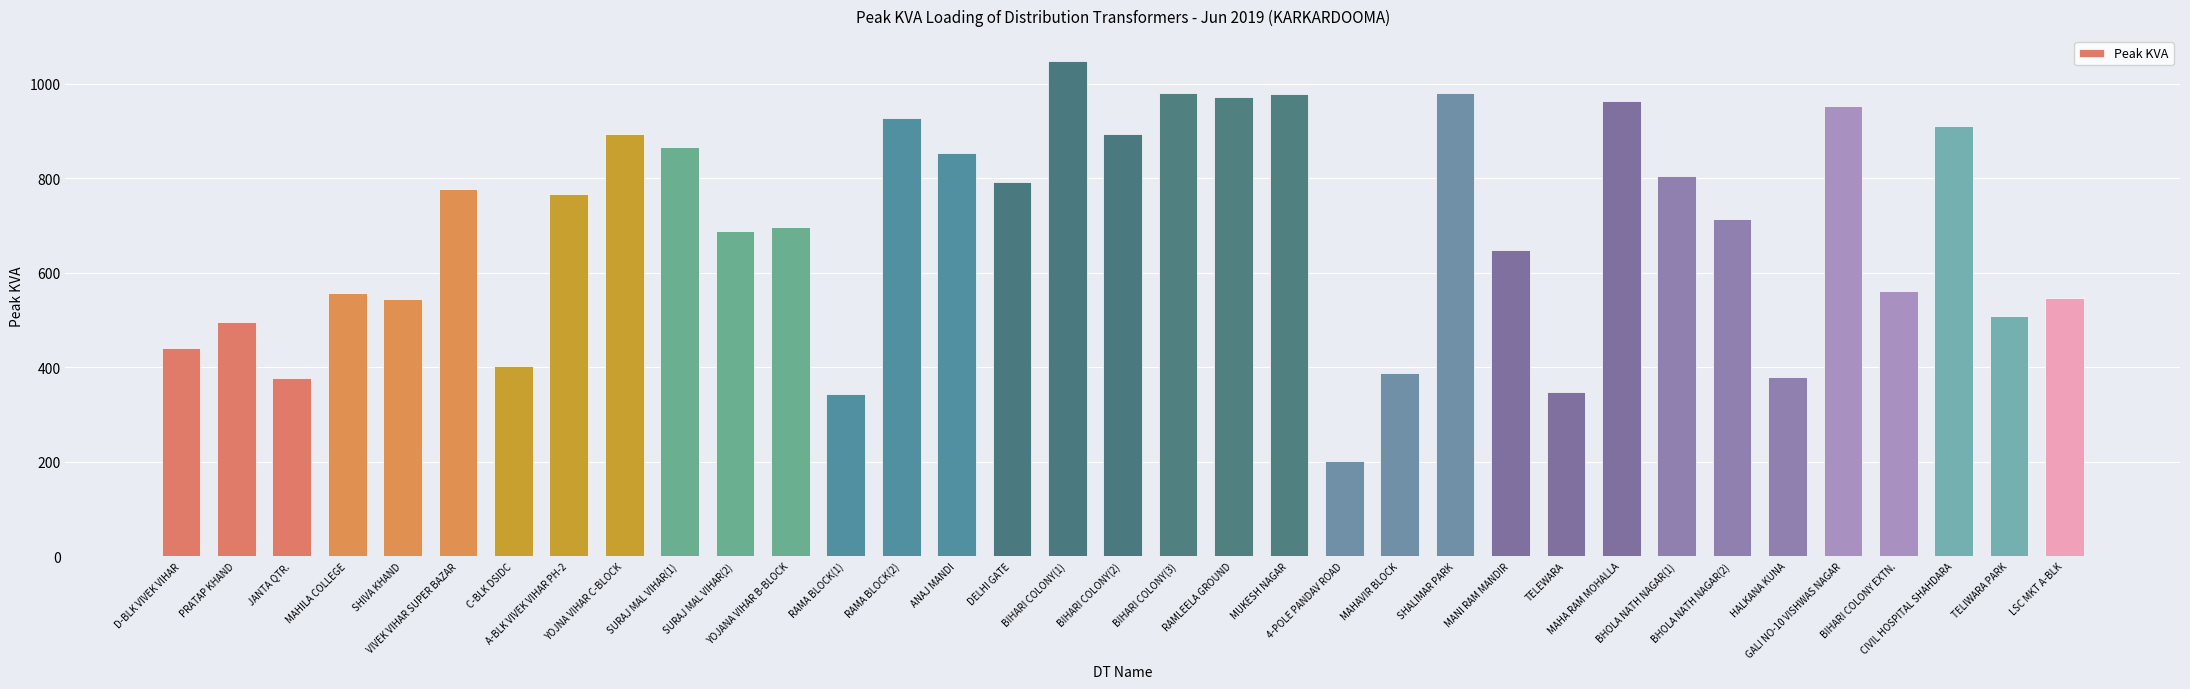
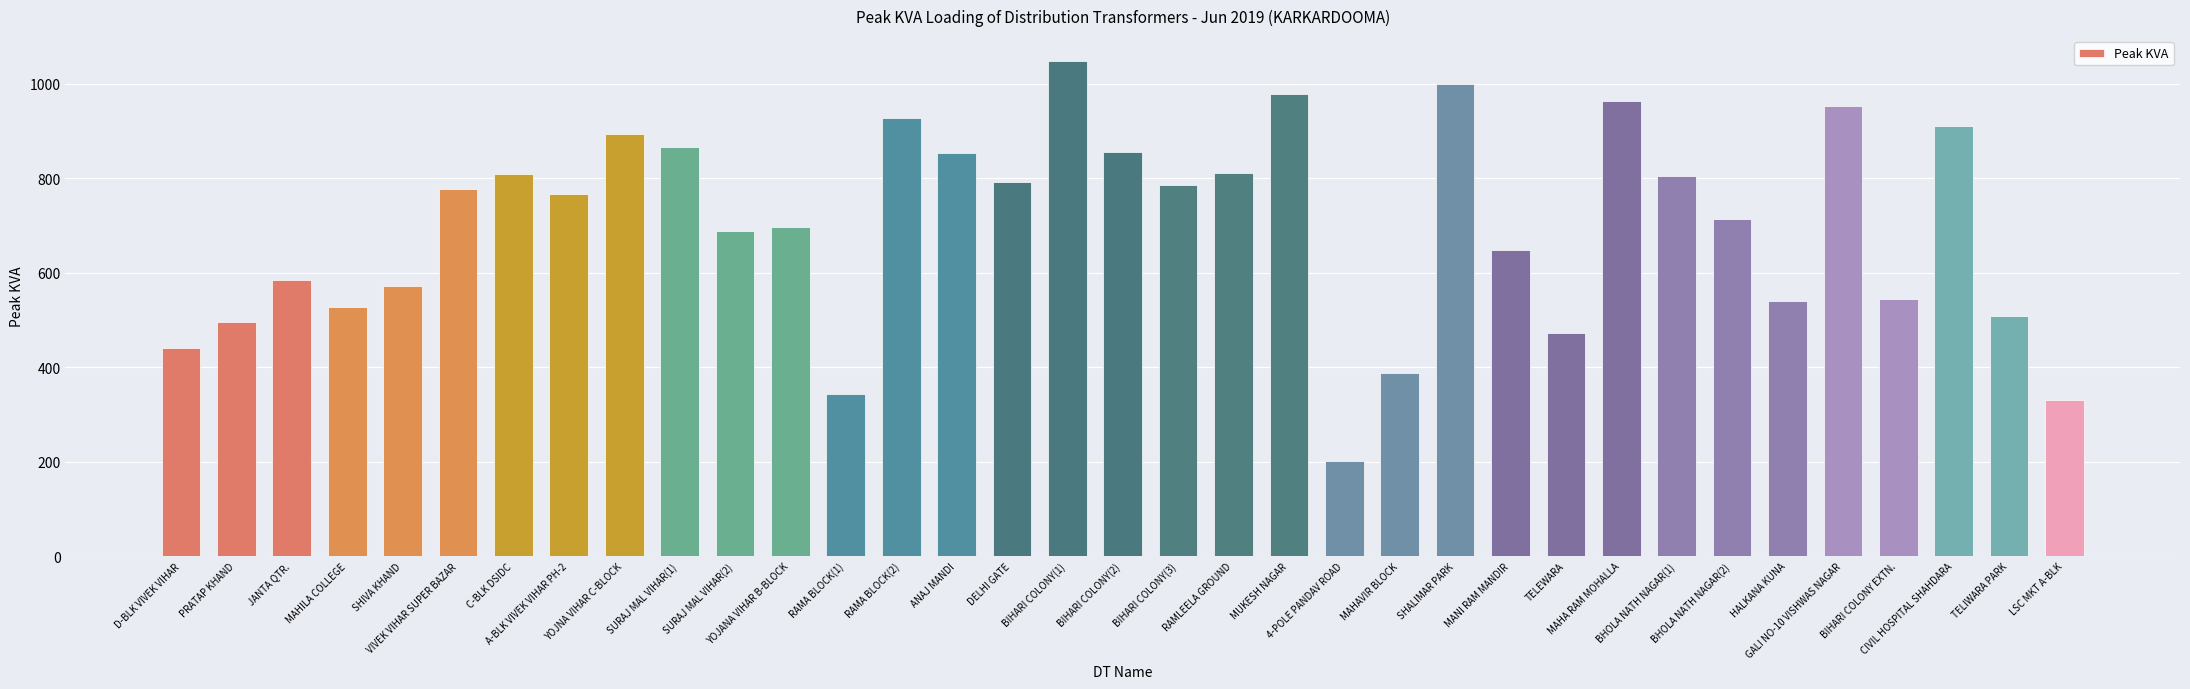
JANTA QTR.: 380 -> 580
MAHILA COLLEGE: 560 -> 530
SHIVA KHAND: 550 -> 570
C-BLK DSIDC: 400 -> 810
BIHARI COLONY(2): 890 -> 860
BIHARI COLONY(3): 980 -> 790
RAMLEELA GROUND: 970 -> 810
SHALIMAR PARK: 980 -> 1000
TELEWARA: 350 -> 470
HALKANA KUNA: 380 -> 540
BIHARI COLONY EXTN.: 560 -> 550
LSC MKT A-BLK: 550 -> 330
